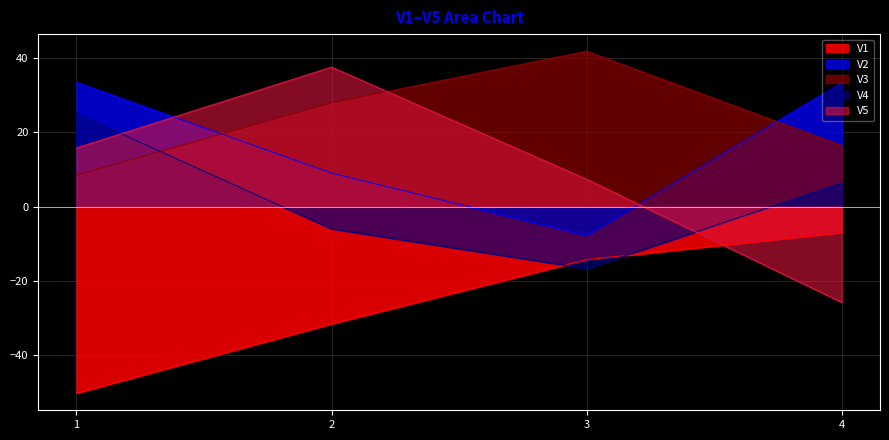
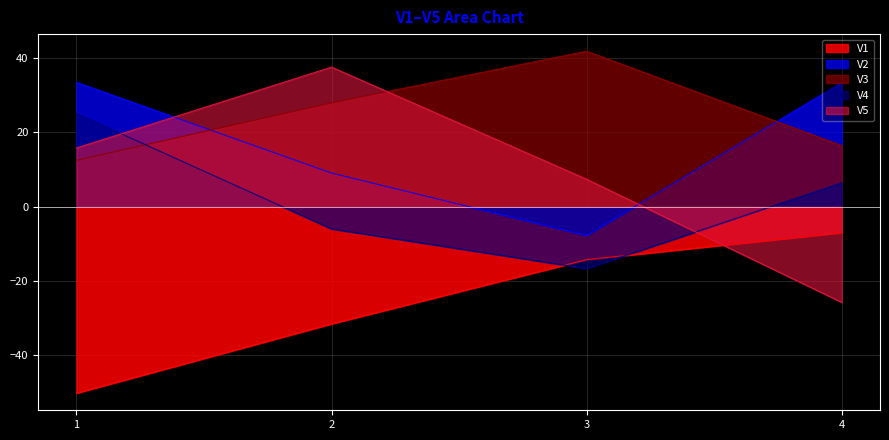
V3, 1: 8 -> 12
